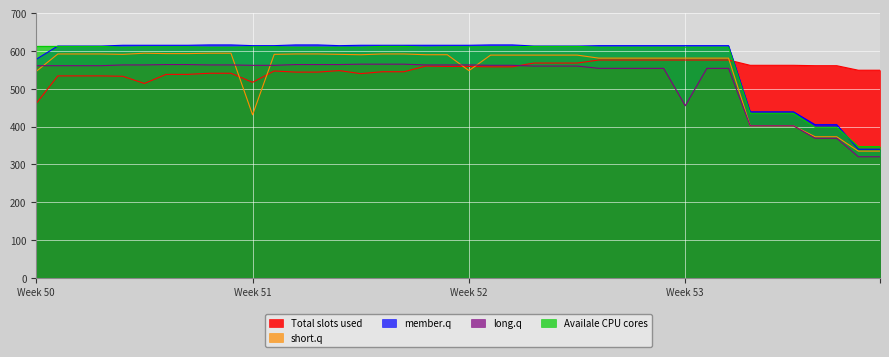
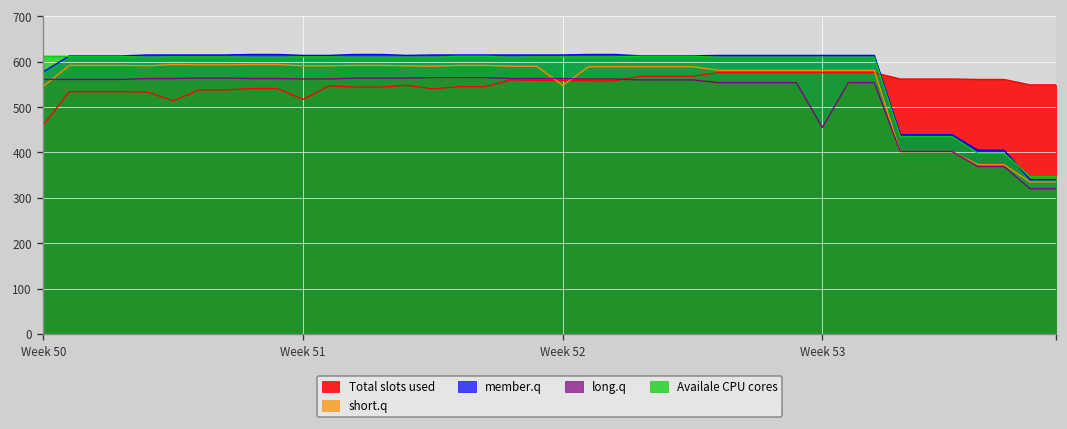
short.q, Week 51: 430 -> 590
